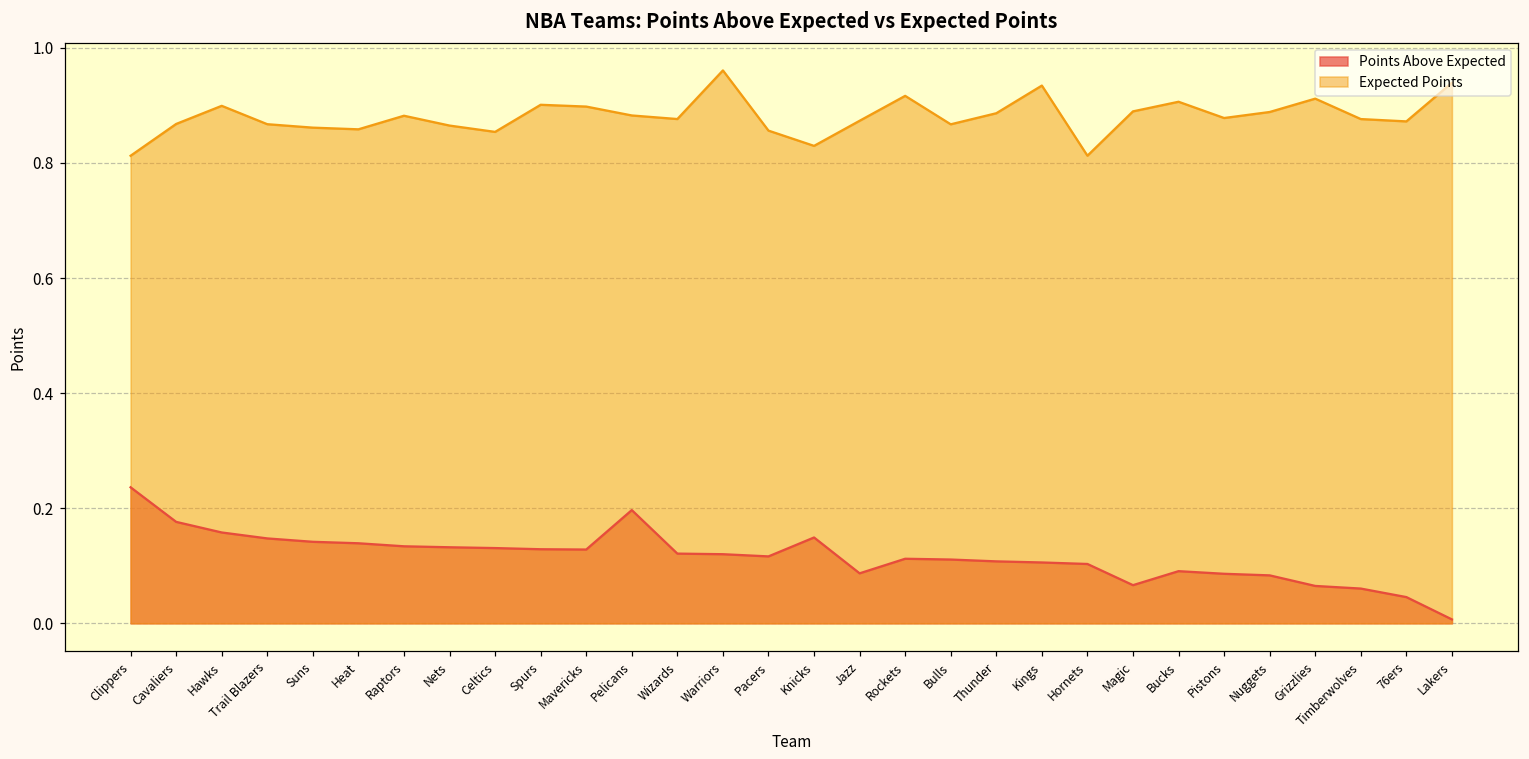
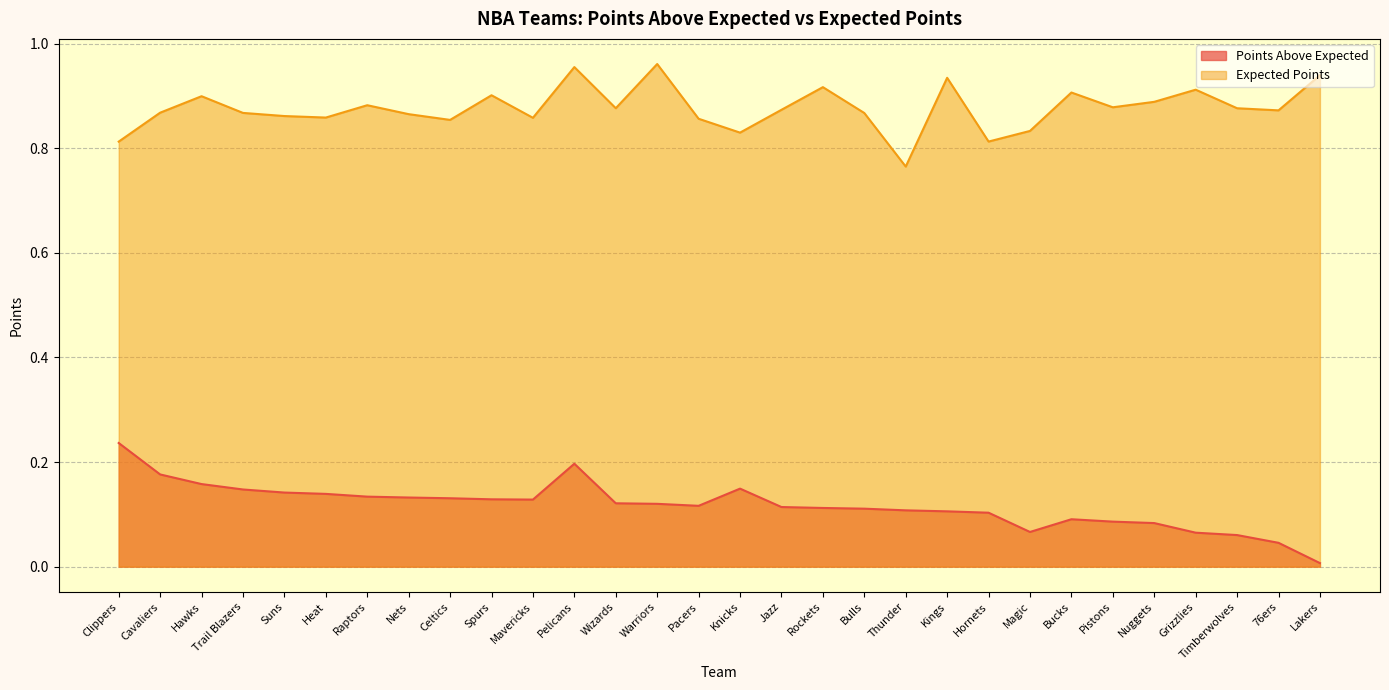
Expected Points, Mavericks: 0.90 -> 0.86
Expected Points, Pelicans: 0.88 -> 0.95
Points Above Expected, Jazz: 0.09 -> 0.11
Expected Points, Thunder: 0.89 -> 0.76
Expected Points, Magic: 0.89 -> 0.83
